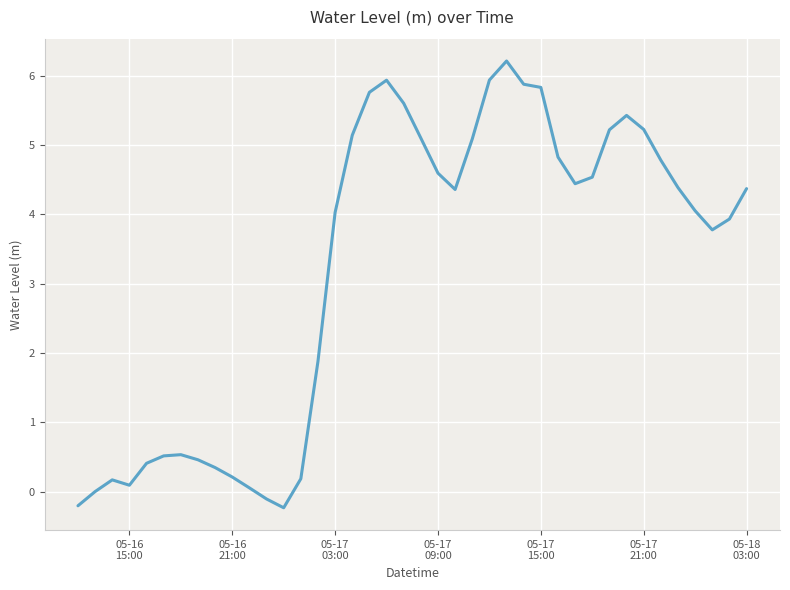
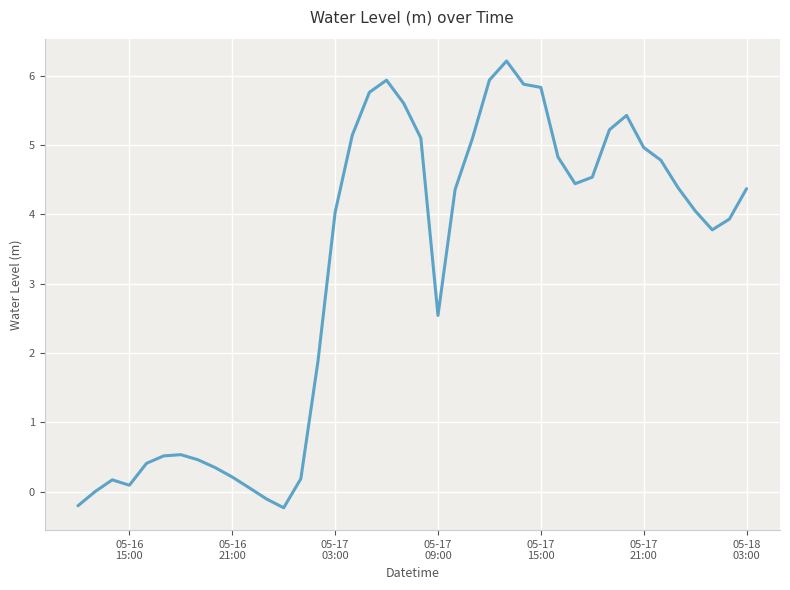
05-17 09:00: 4.6 -> 2.5
05-17 21:00: 5.2 -> 5.0
